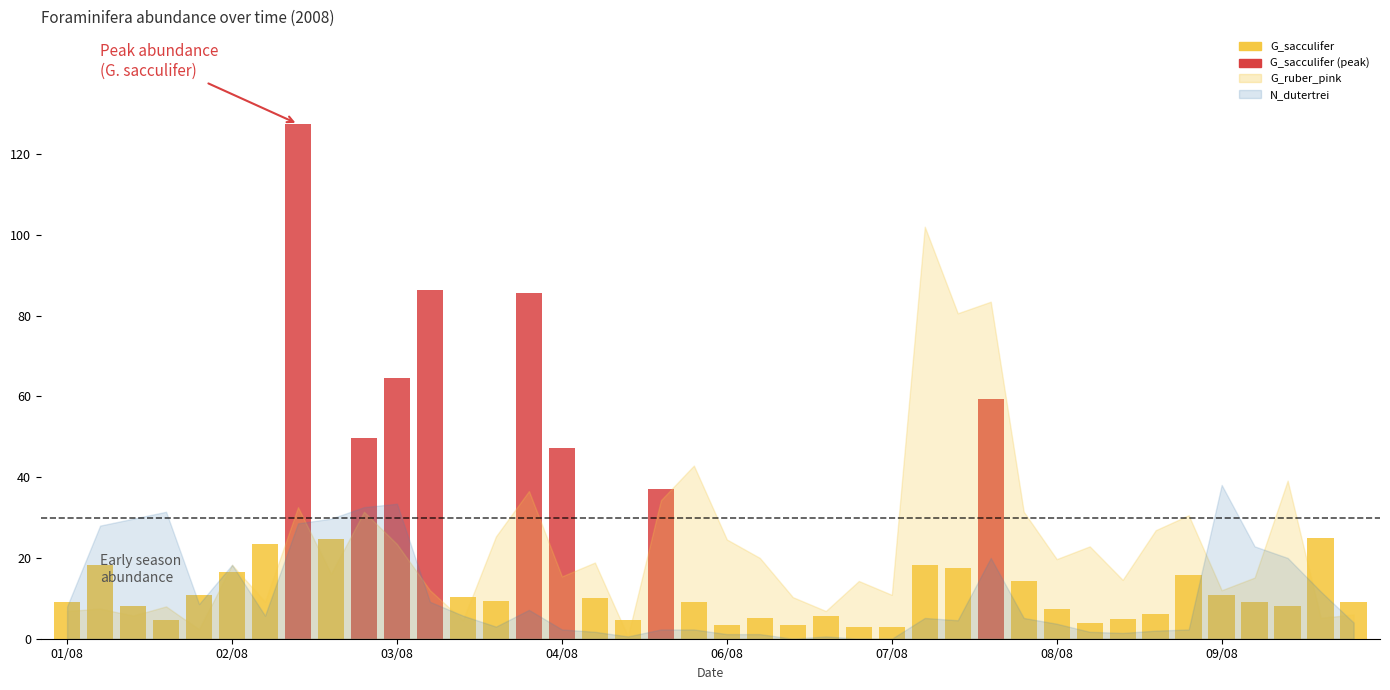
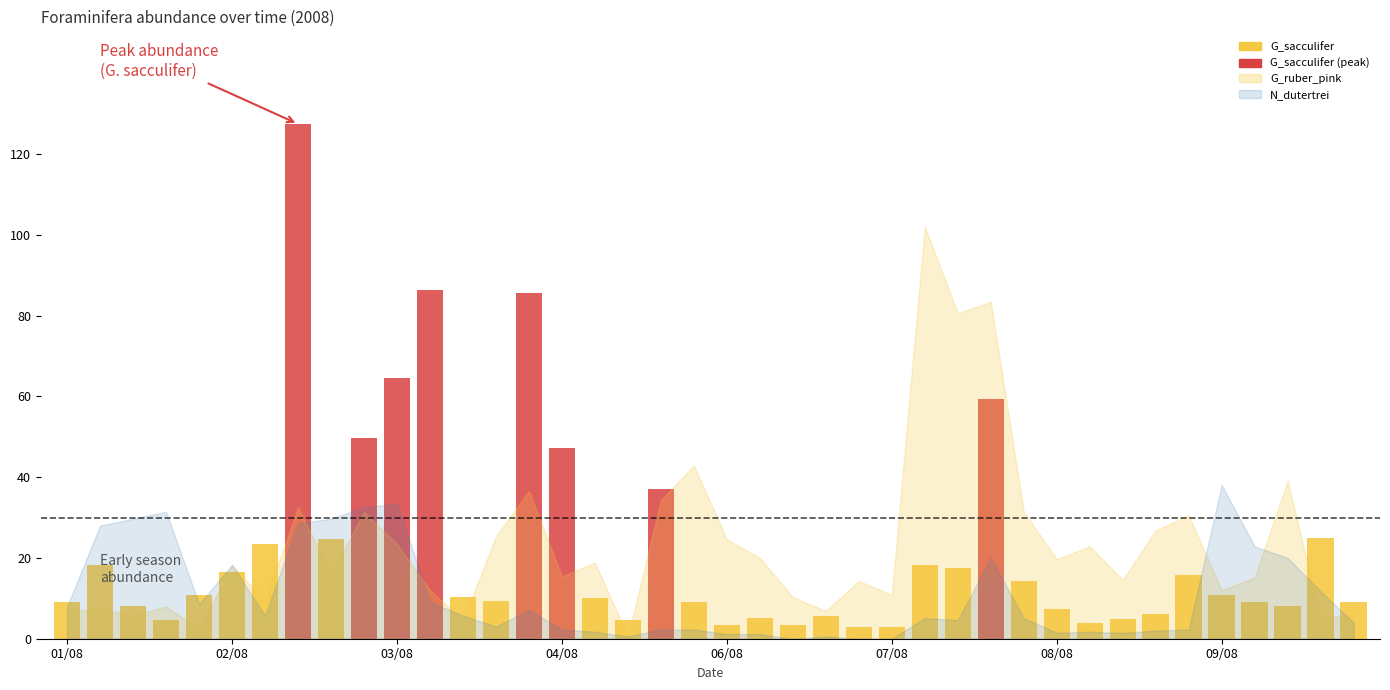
N_dutertrei, 08/08: 4 -> 1
